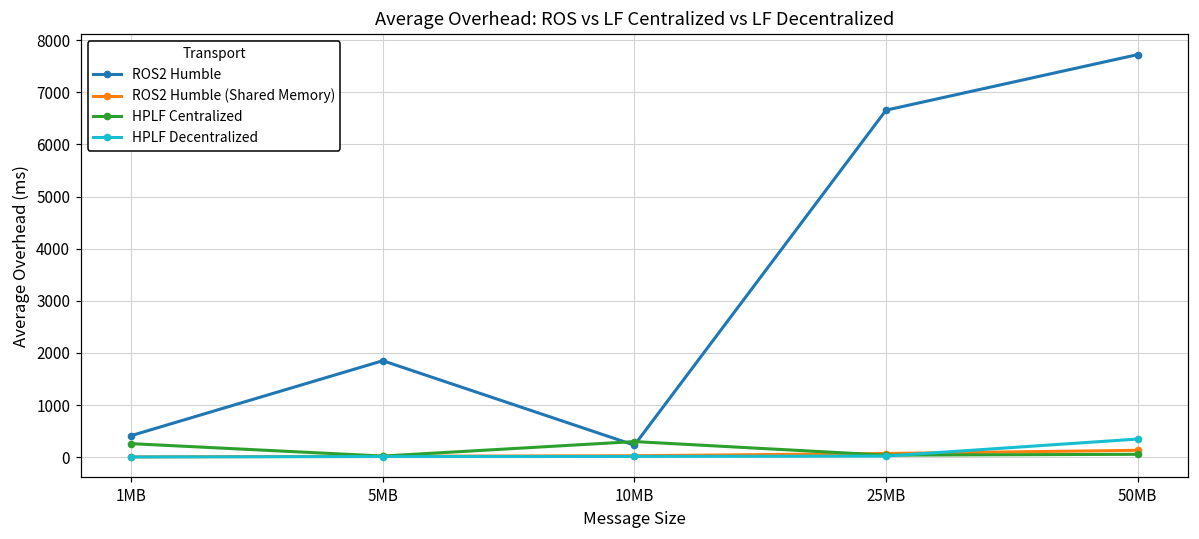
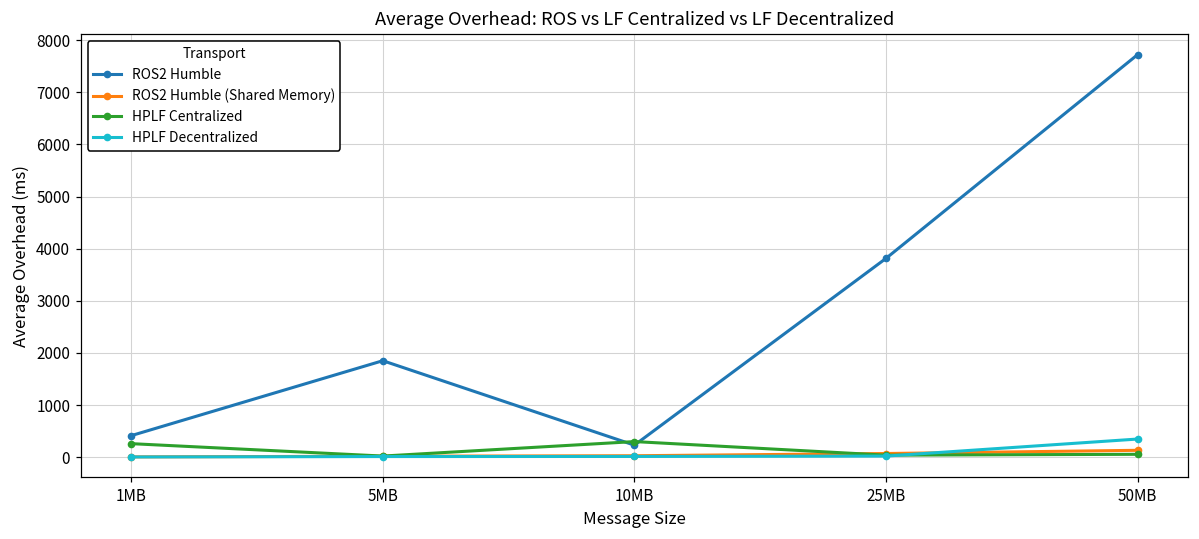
ROS2 Humble, 25MB: 6700 -> 3800
